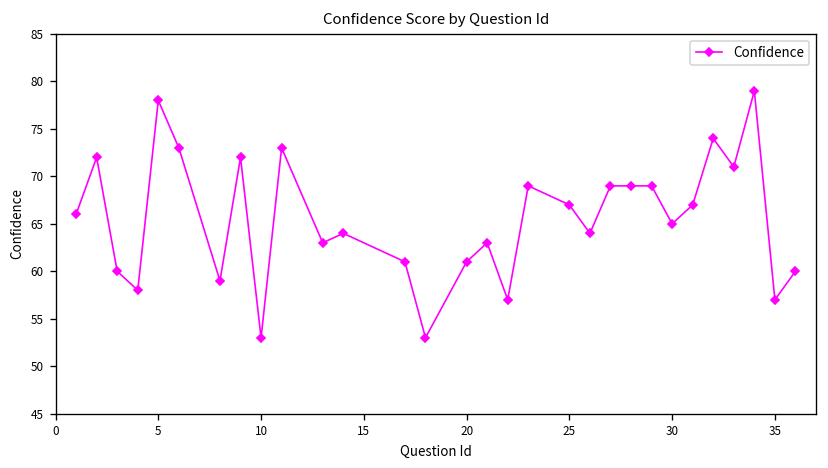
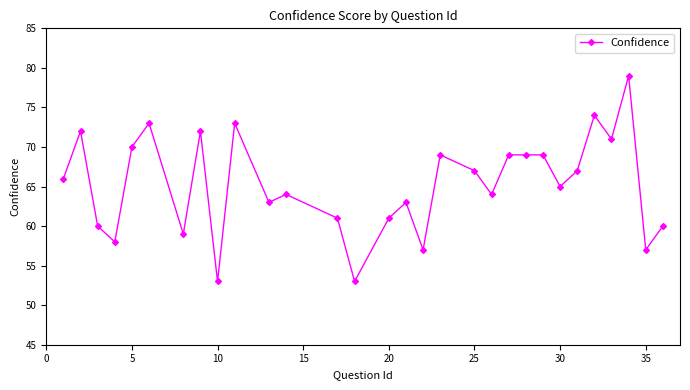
5: 78 -> 70
